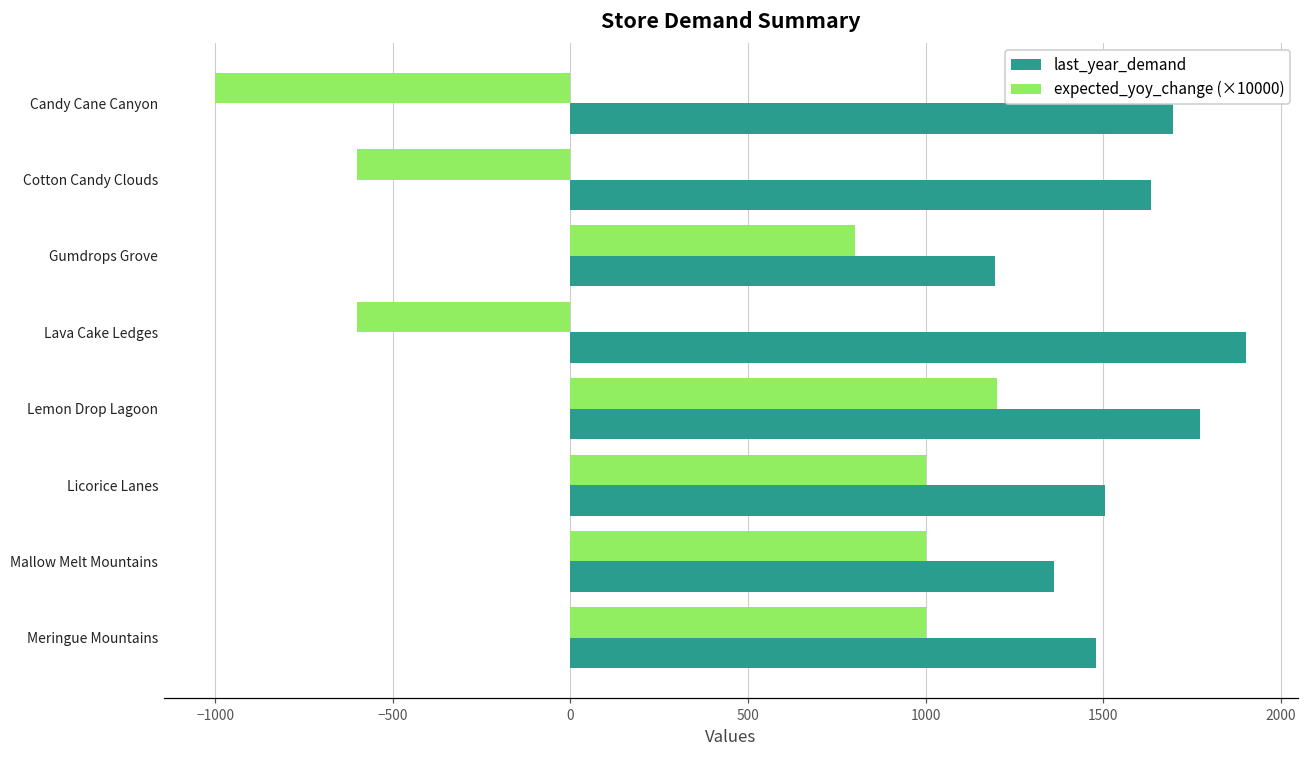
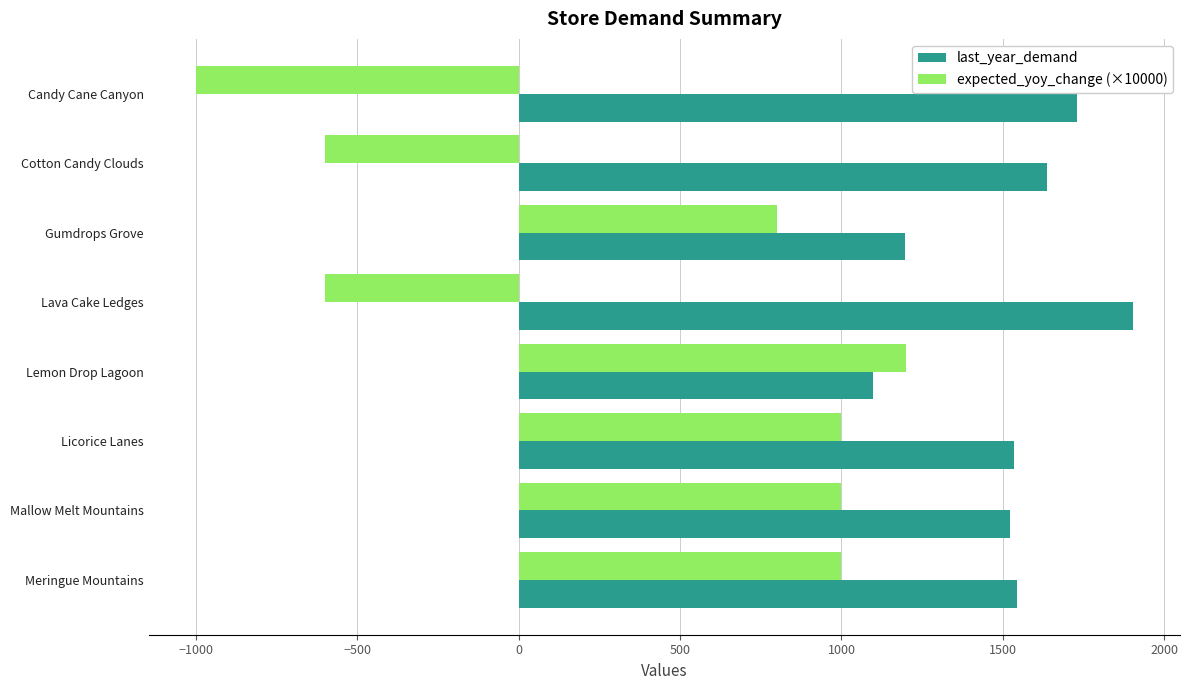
last_year_demand, Candy Cane Canyon: 1700 -> 1730
last_year_demand, Lemon Drop Lagoon: 1770 -> 1100
last_year_demand, Licorice Lanes: 1510 -> 1530
last_year_demand, Mallow Melt Mountains: 1360 -> 1520
last_year_demand, Meringue Mountains: 1480 -> 1540
